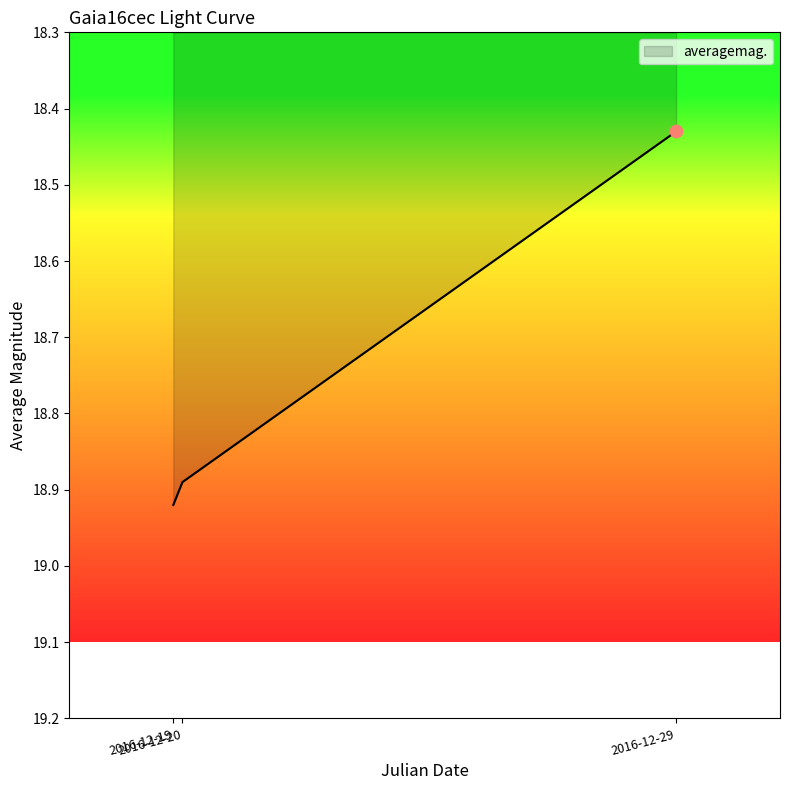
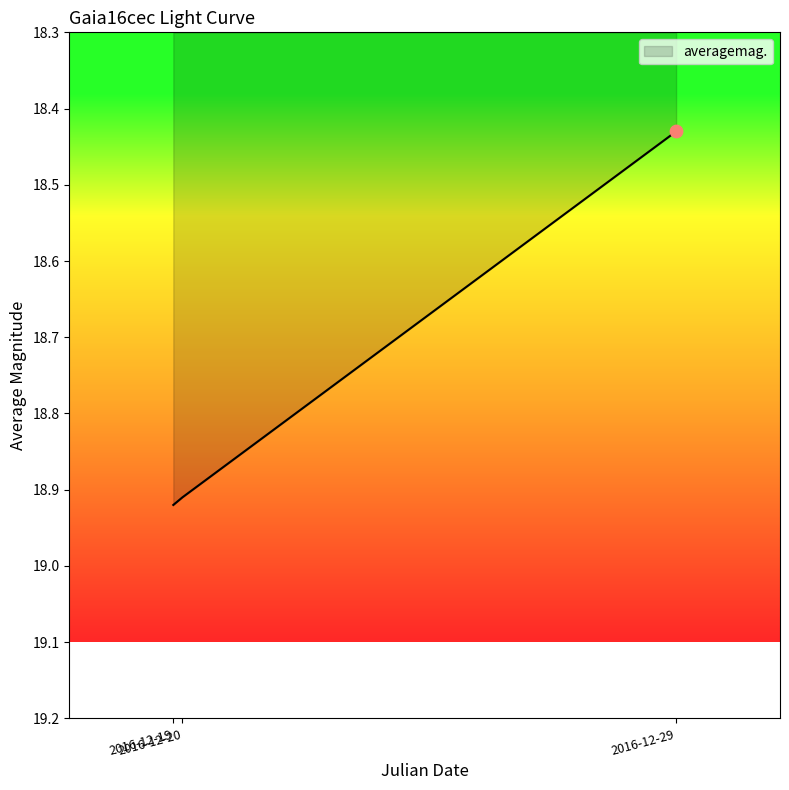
averagemag., 2016-12-20: 18.89 -> 18.91
